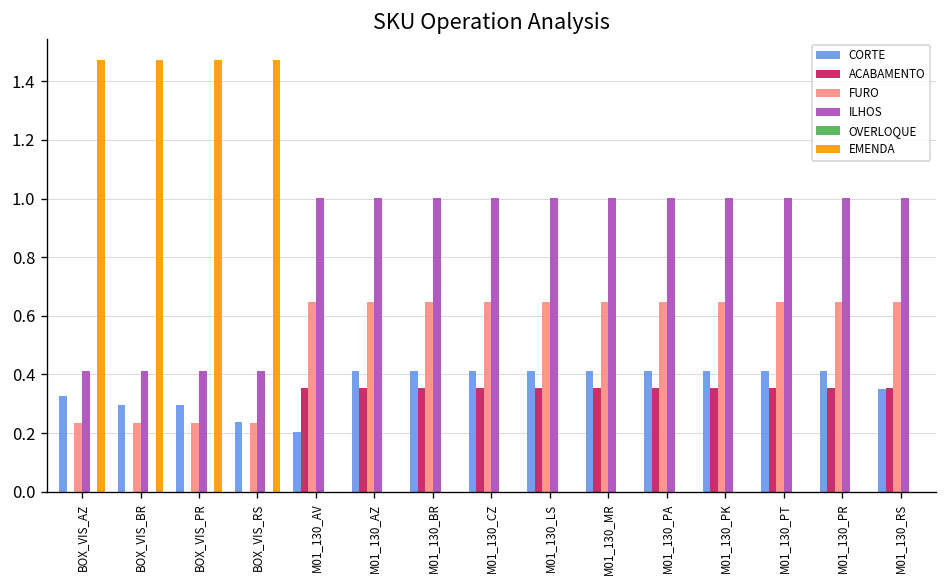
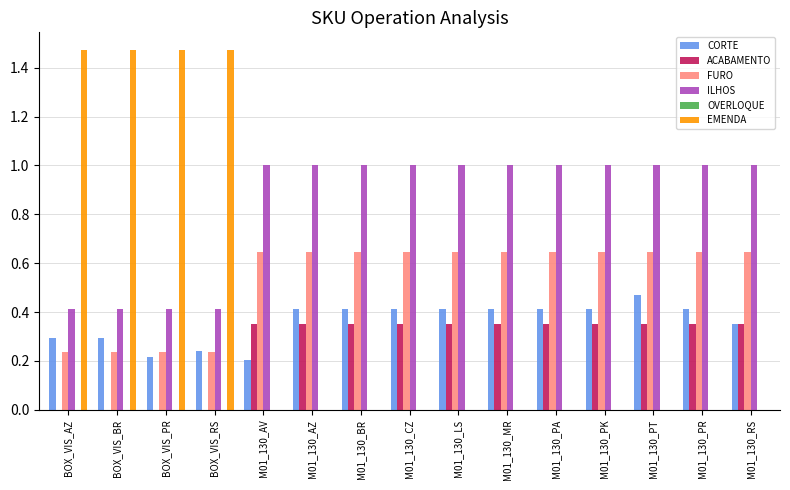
CORTE, BOX_VIS_AZ: 0.33 -> 0.29
CORTE, BOX_VIS_PR: 0.29 -> 0.22
CORTE, M01_130_PT: 0.41 -> 0.47
